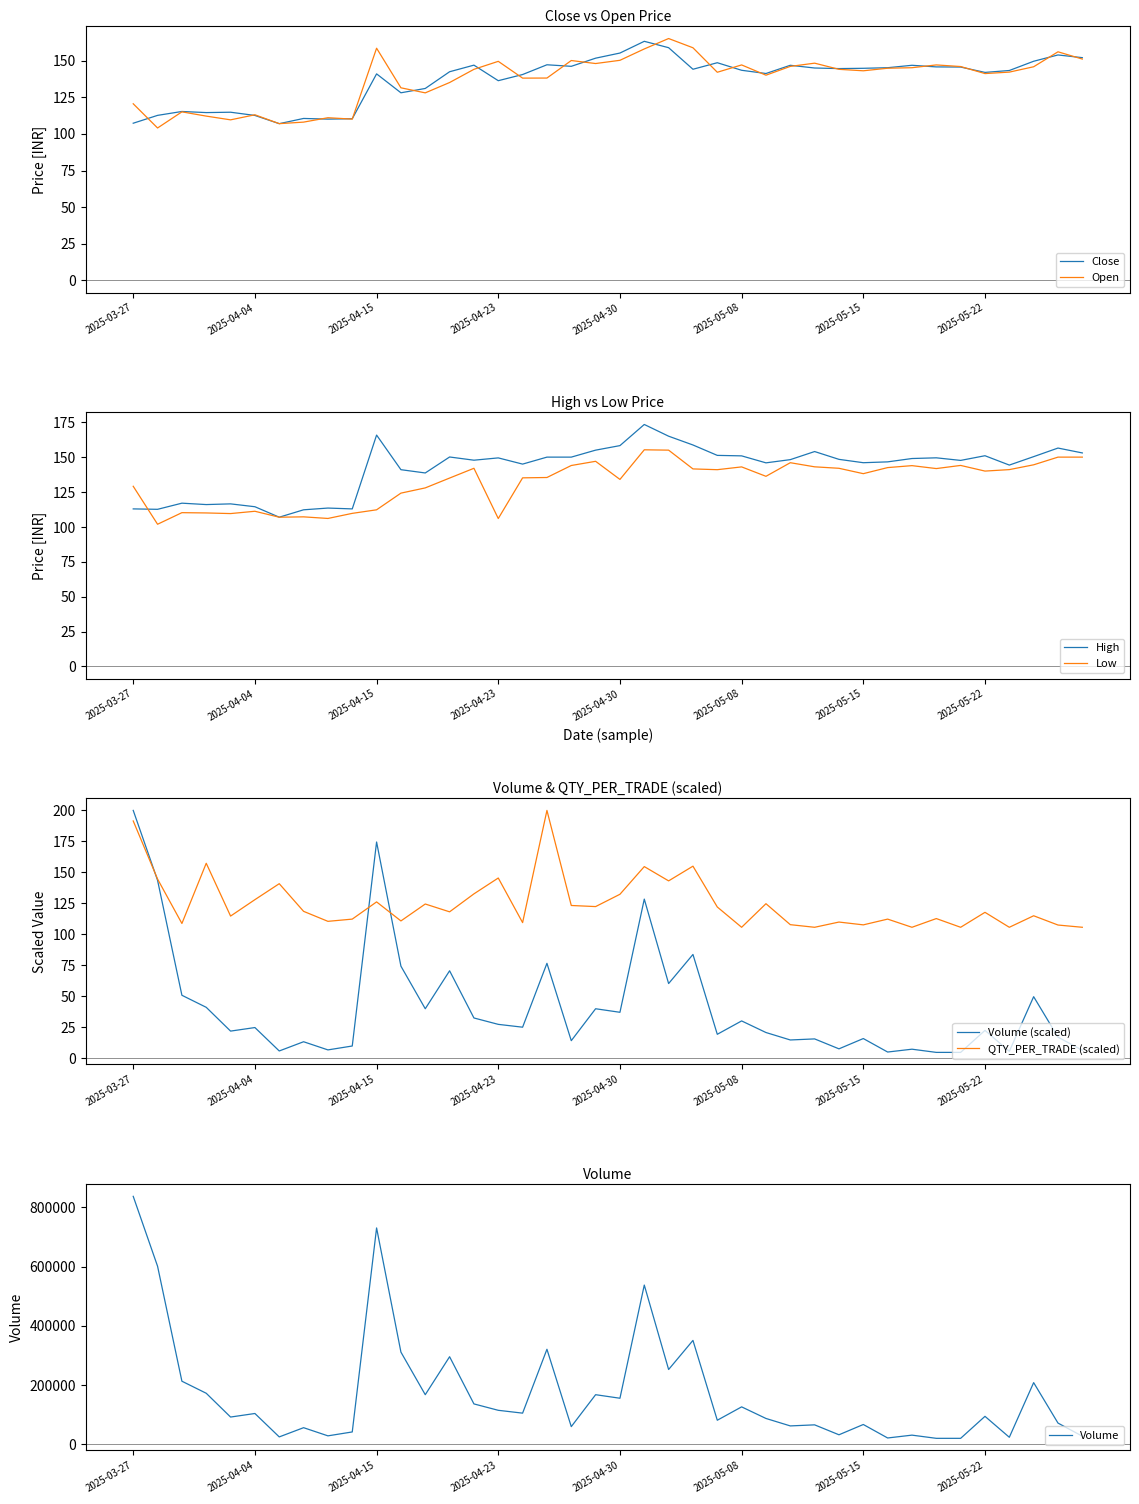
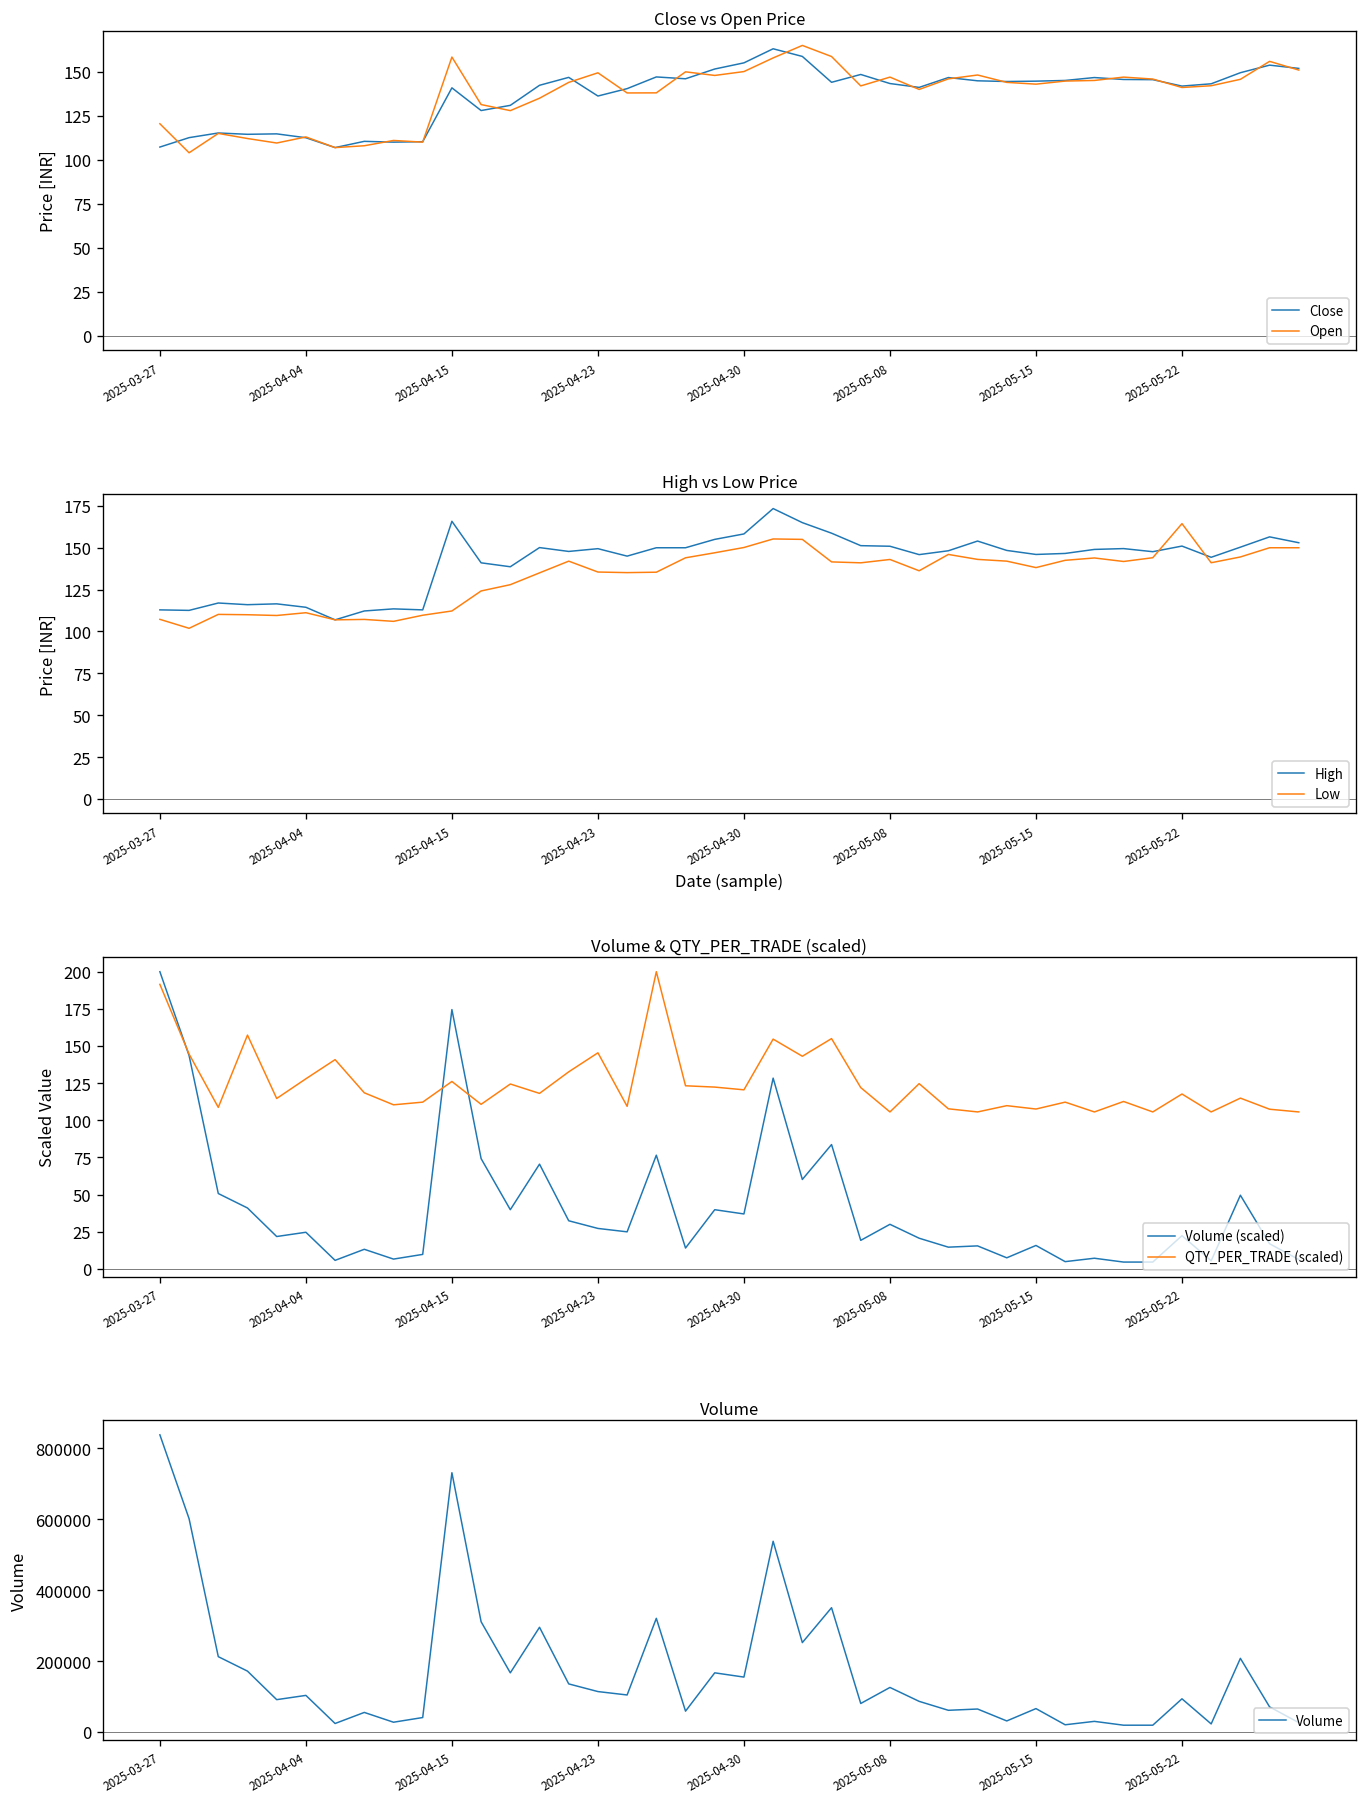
High vs Low Price, Low, 2025-03-27: 129 -> 107
High vs Low Price, Low, 2025-04-23: 106 -> 136
High vs Low Price, Low, 2025-04-30: 134 -> 150
High vs Low Price, Low, 2025-05-22: 140 -> 164
Volume & QTY_PER_TRADE (scaled), QTY_PER_TRADE (scaled), 2025-04-30: 132 -> 120
